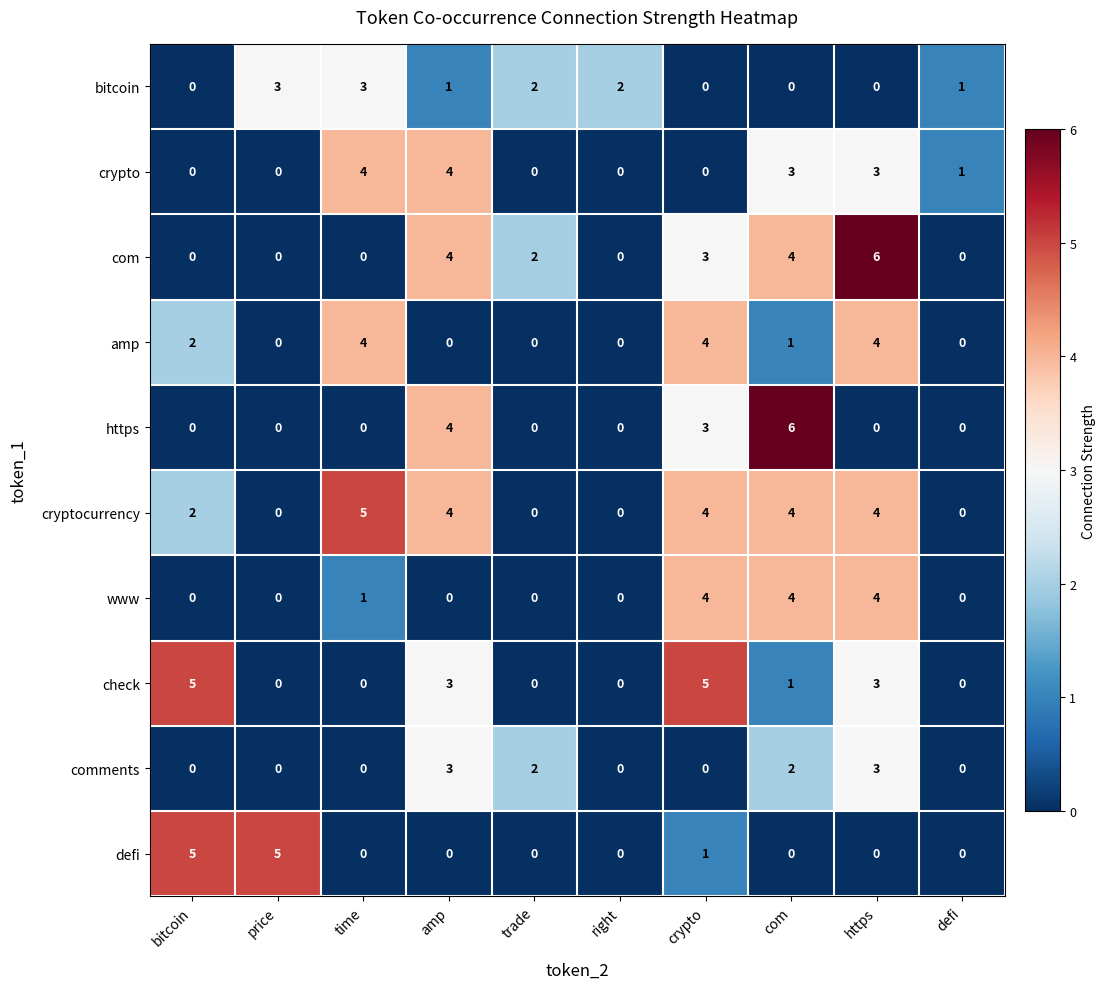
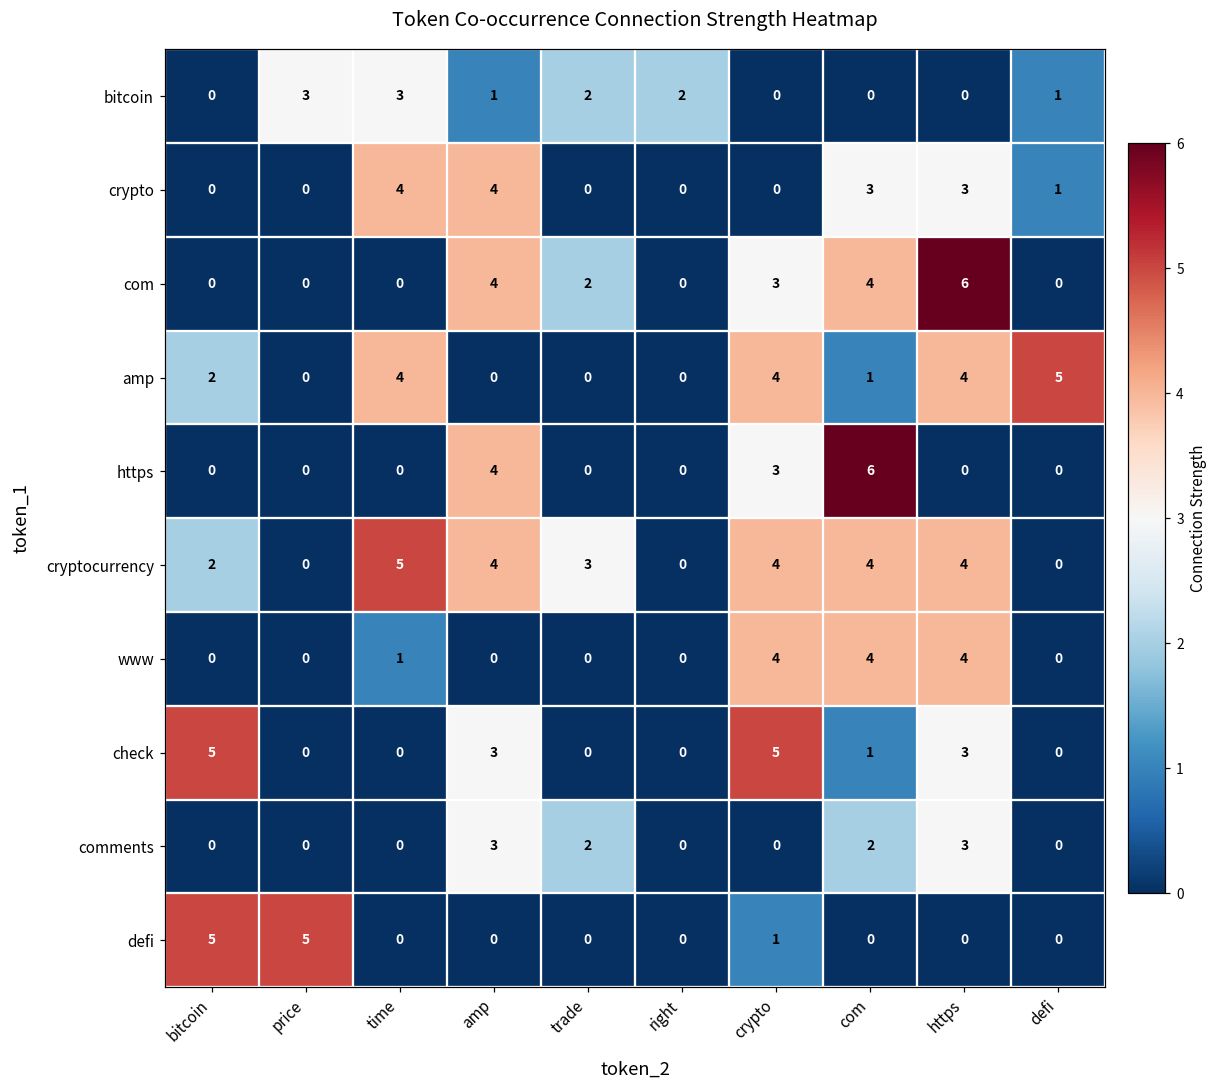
amp, defi: 0 -> 5
cryptocurrency, trade: 0 -> 3
